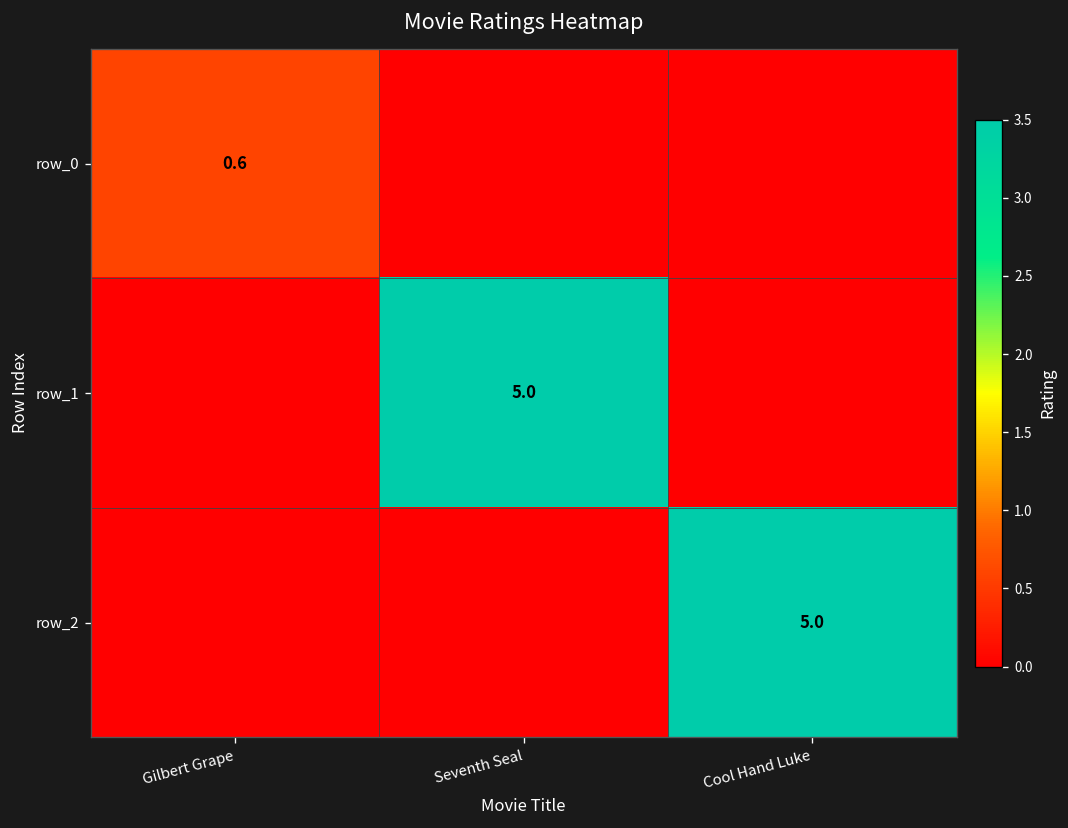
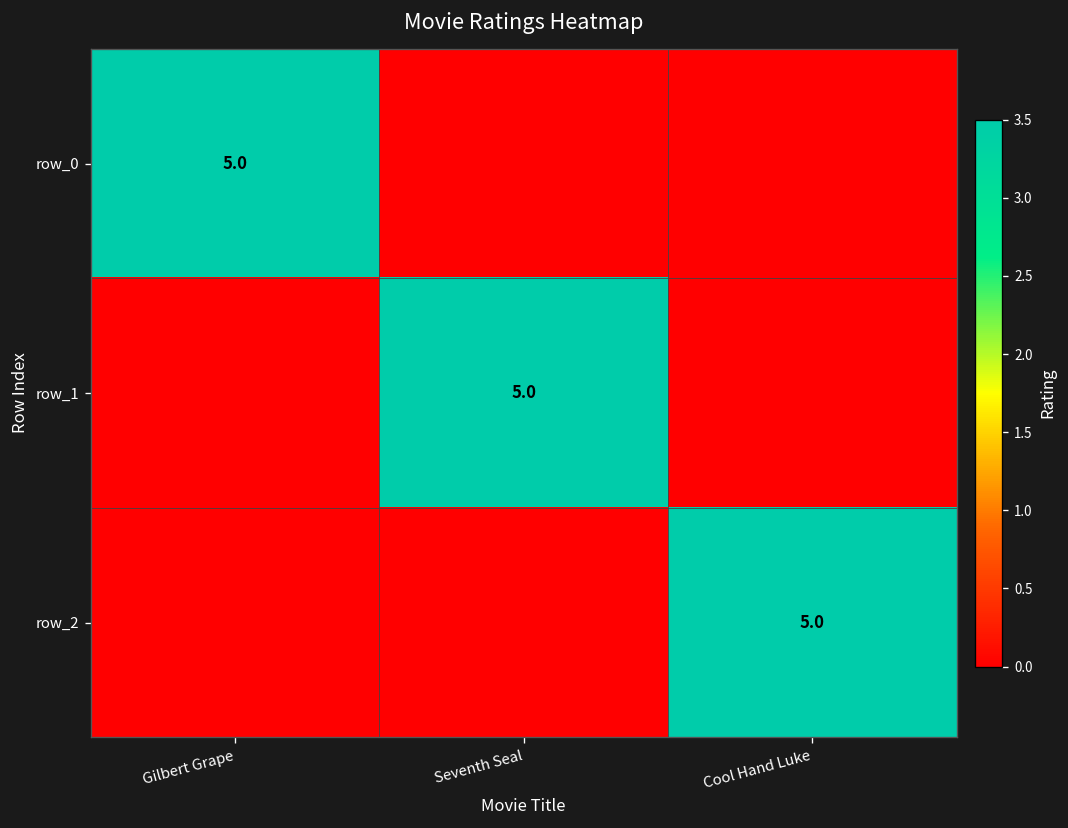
row_0, Gilbert Grape: 0.6 -> 5.0
